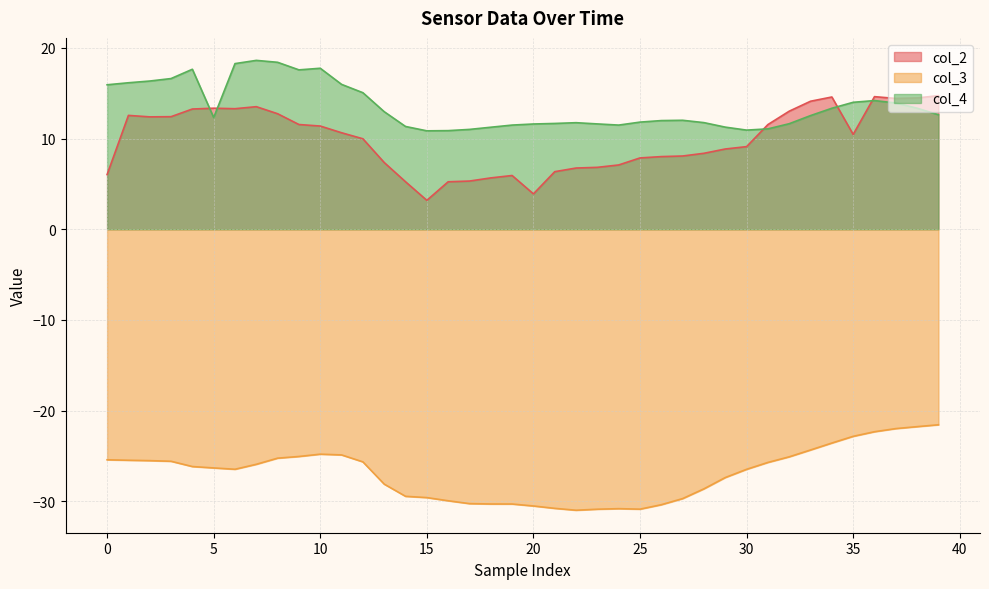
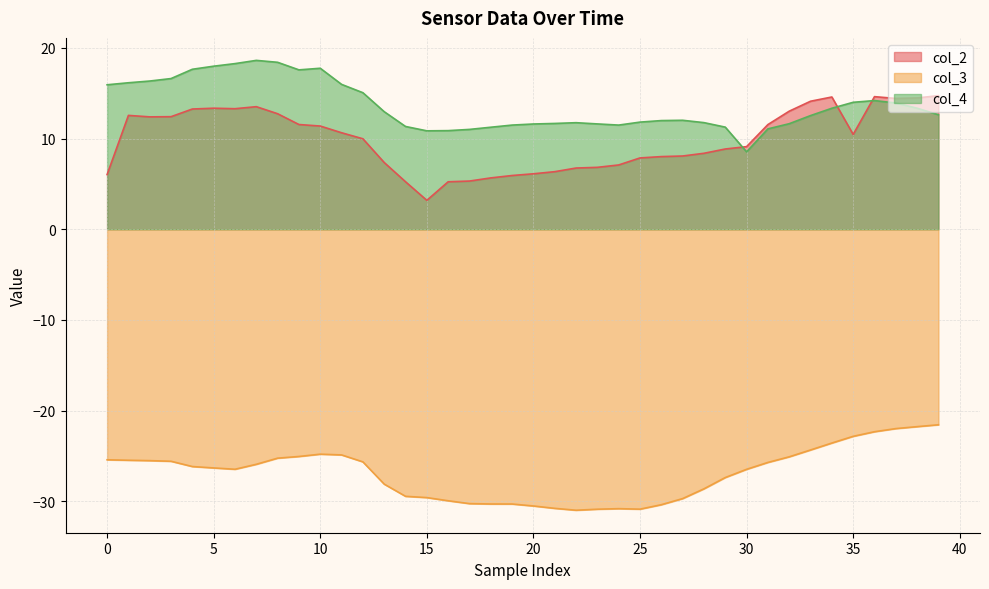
col_4, 5: 12 -> 18
col_2, 20: 4 -> 6
col_4, 30: 11 -> 9
